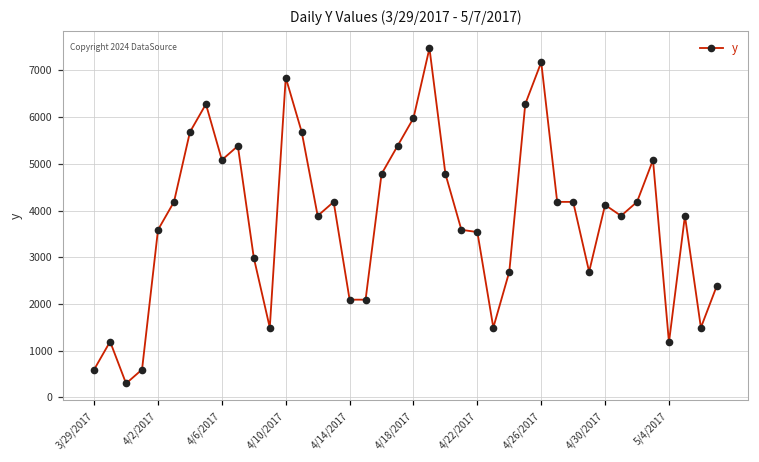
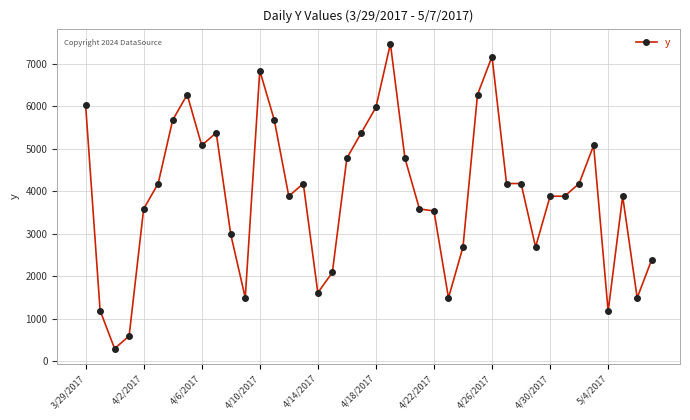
3/29/2017: 600 -> 6000
4/14/2017: 2100 -> 1600
4/30/2017: 4100 -> 3900
